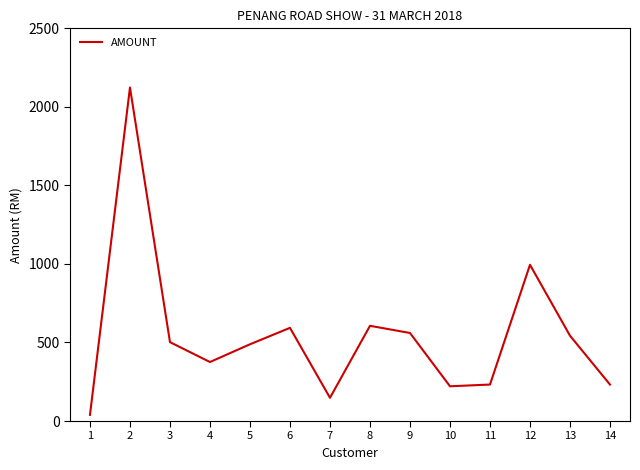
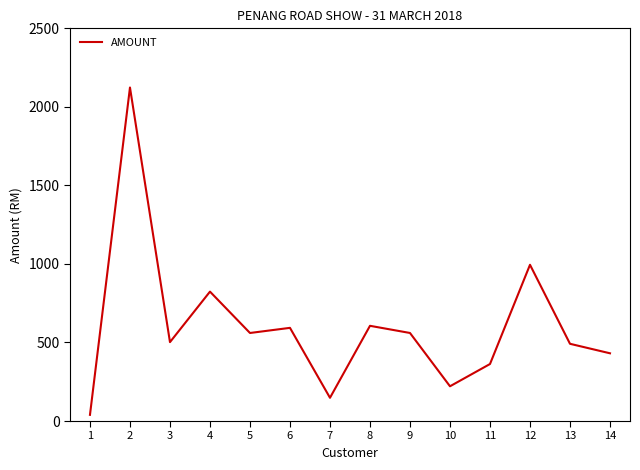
4: 380 -> 820
5: 490 -> 560
11: 230 -> 360
13: 540 -> 490
14: 230 -> 430
